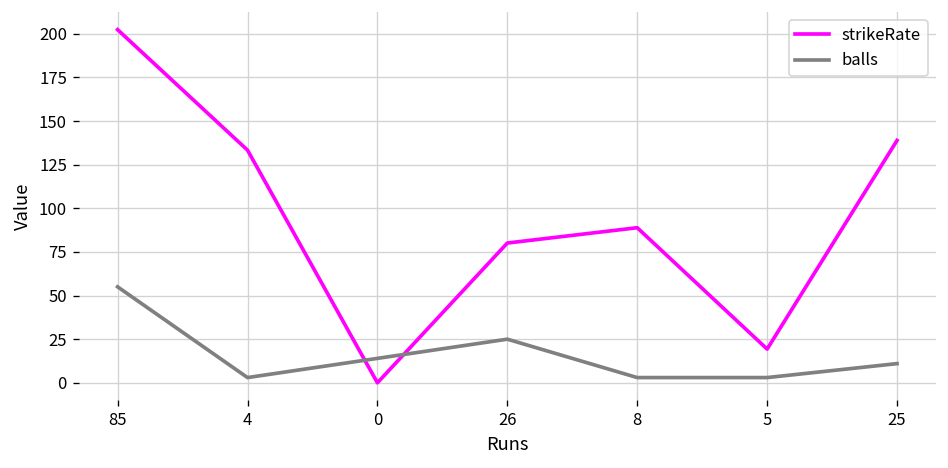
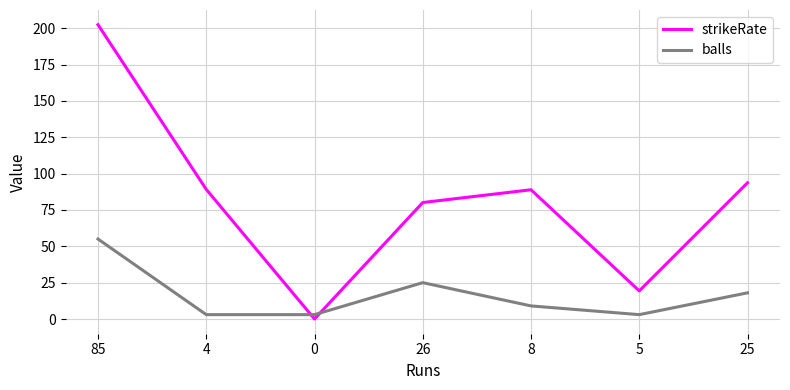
strikeRate, 4: 133 -> 89
balls, 0: 14 -> 3
balls, 8: 3 -> 9
strikeRate, 25: 139 -> 94
balls, 25: 11 -> 18
